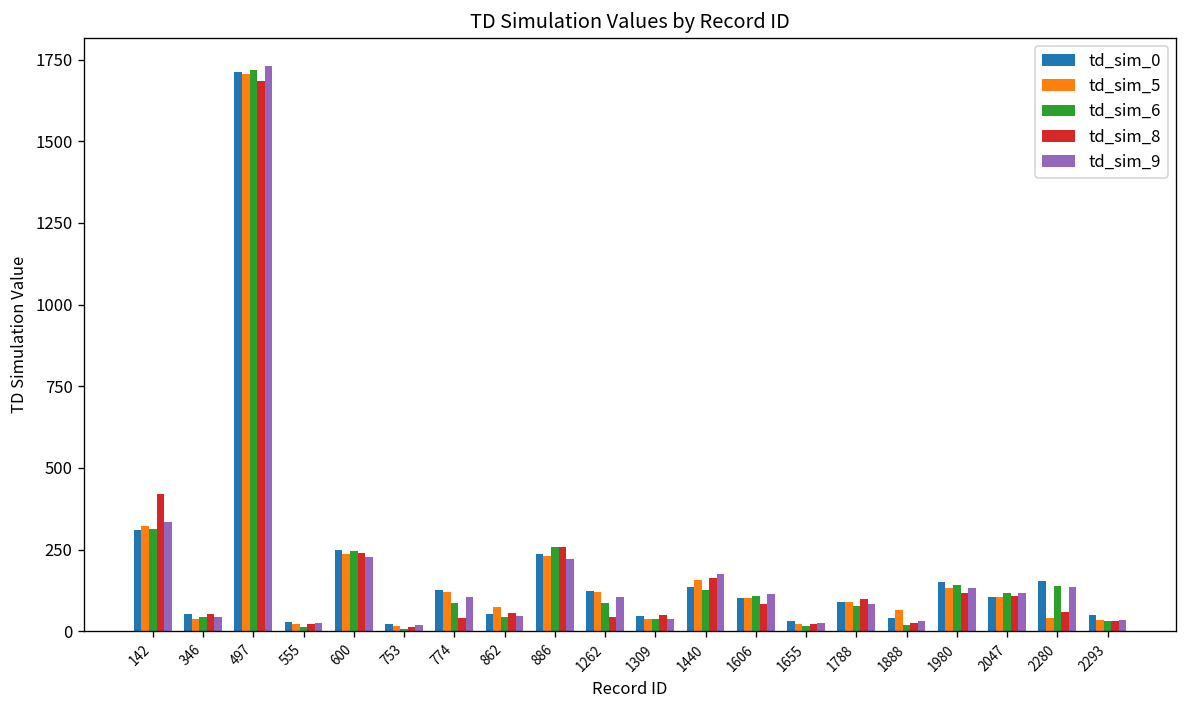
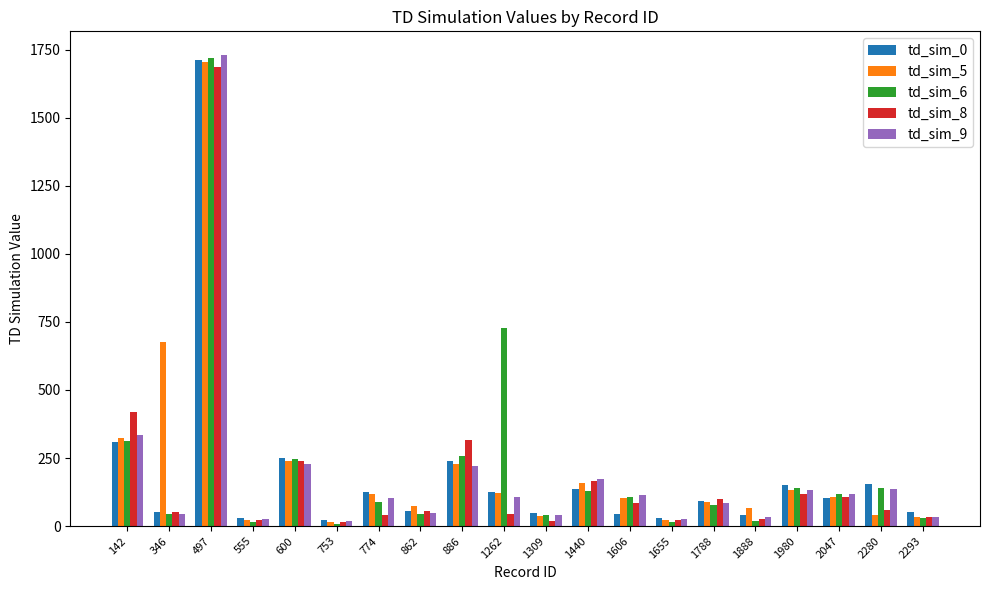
td_sim_5, 346: 40 -> 680
td_sim_8, 886: 260 -> 320
td_sim_6, 1262: 90 -> 730
td_sim_8, 1309: 50 -> 20
td_sim_0, 1606: 100 -> 40
